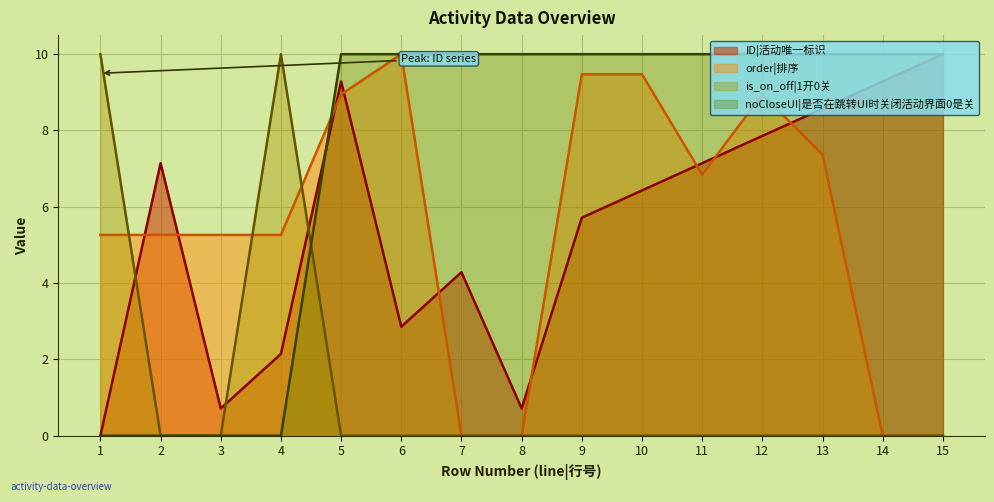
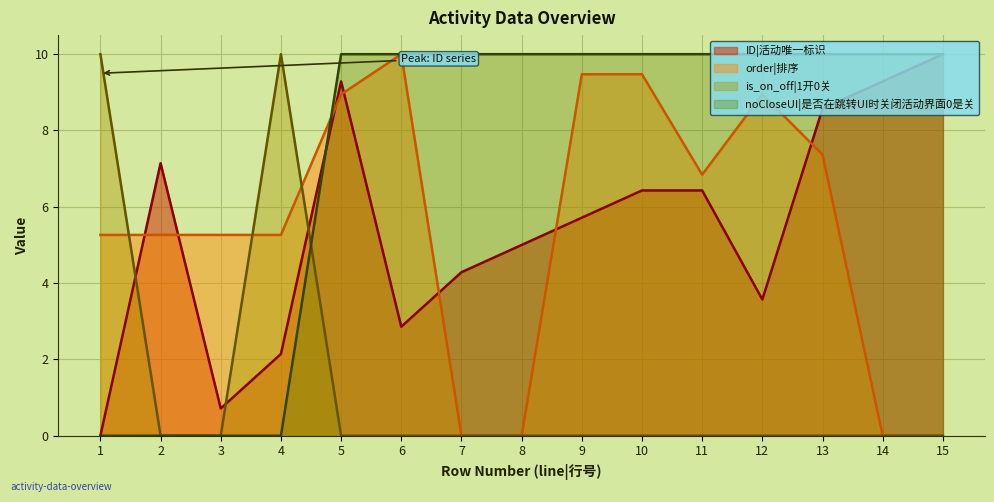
ID|活动唯一标识, 8: 0.7 -> 5.0
ID|活动唯一标识, 11: 7.1 -> 6.4
ID|活动唯一标识, 12: 7.9 -> 3.6
